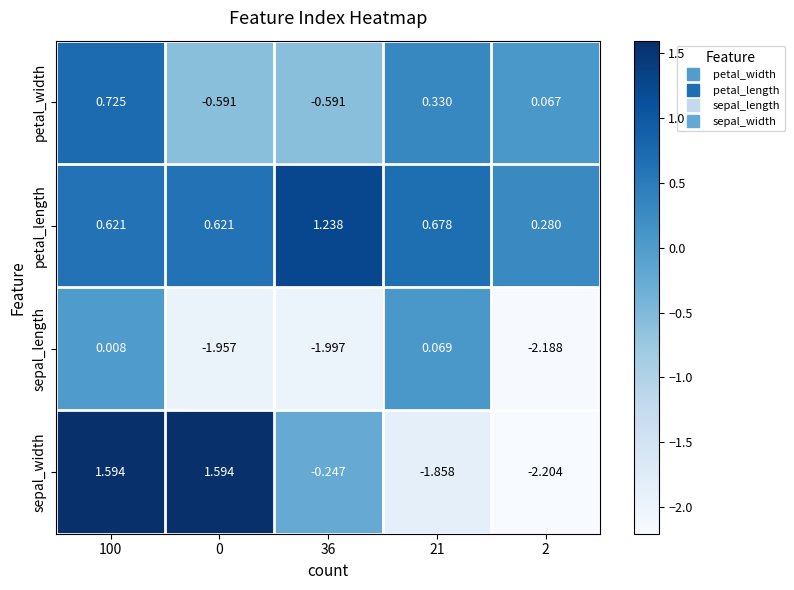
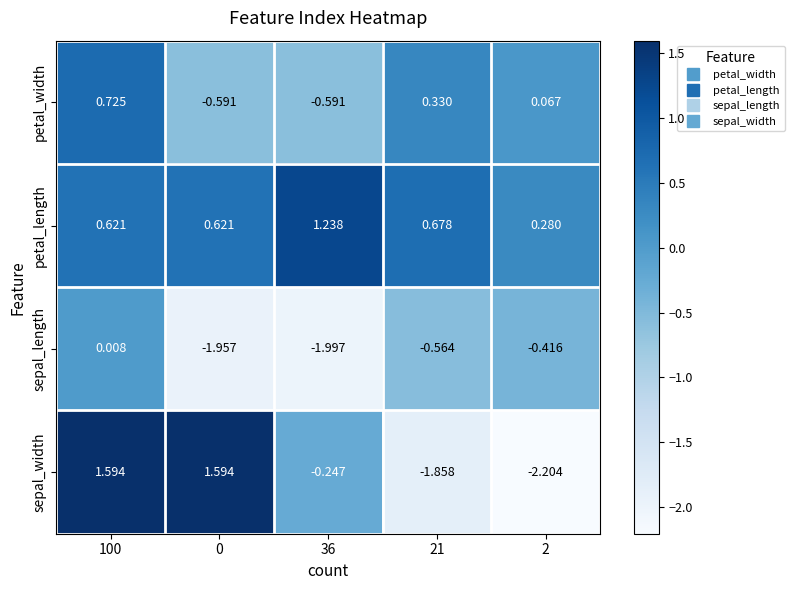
sepal_length, 21: 0.069 -> -0.564
sepal_length, 2: -2.188 -> -0.416
